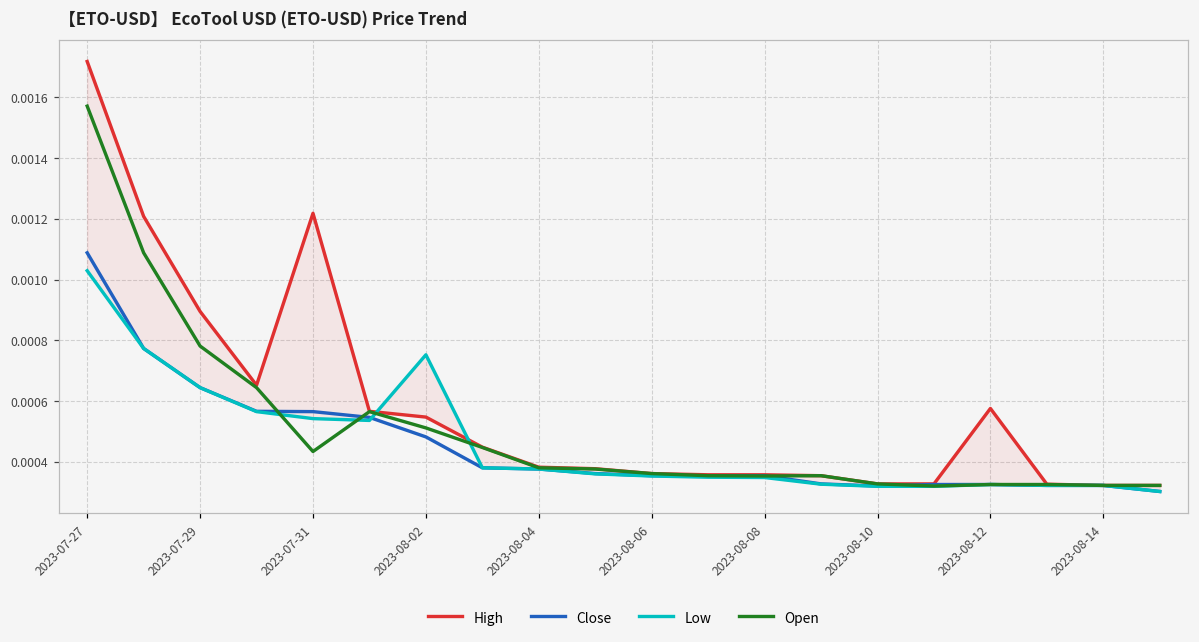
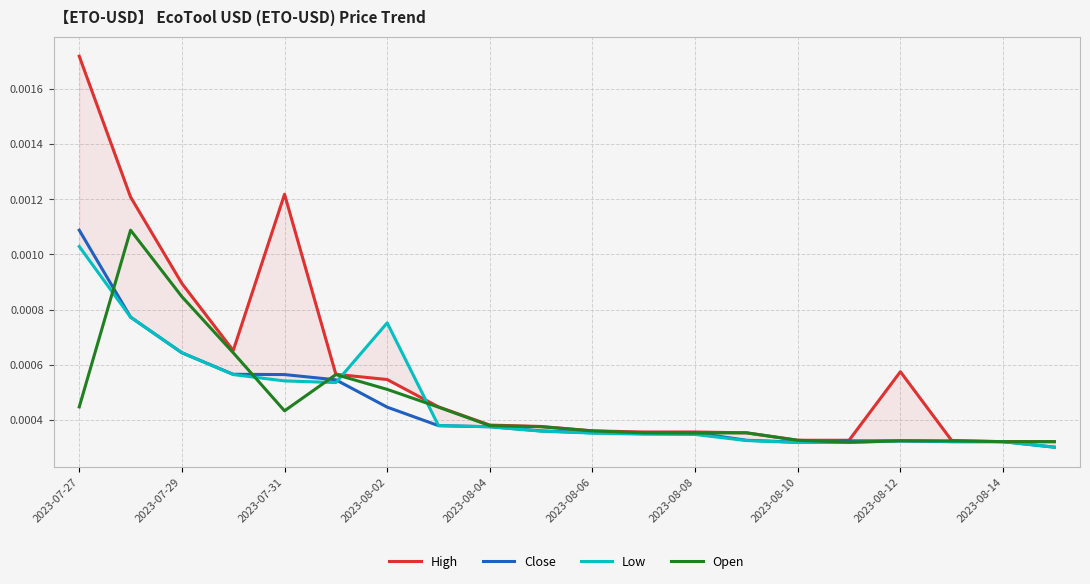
Open, 2023-07-27: 0.00157 -> 0.00045
Open, 2023-07-29: 0.00078 -> 0.00085
Close, 2023-08-02: 0.00048 -> 0.00045
